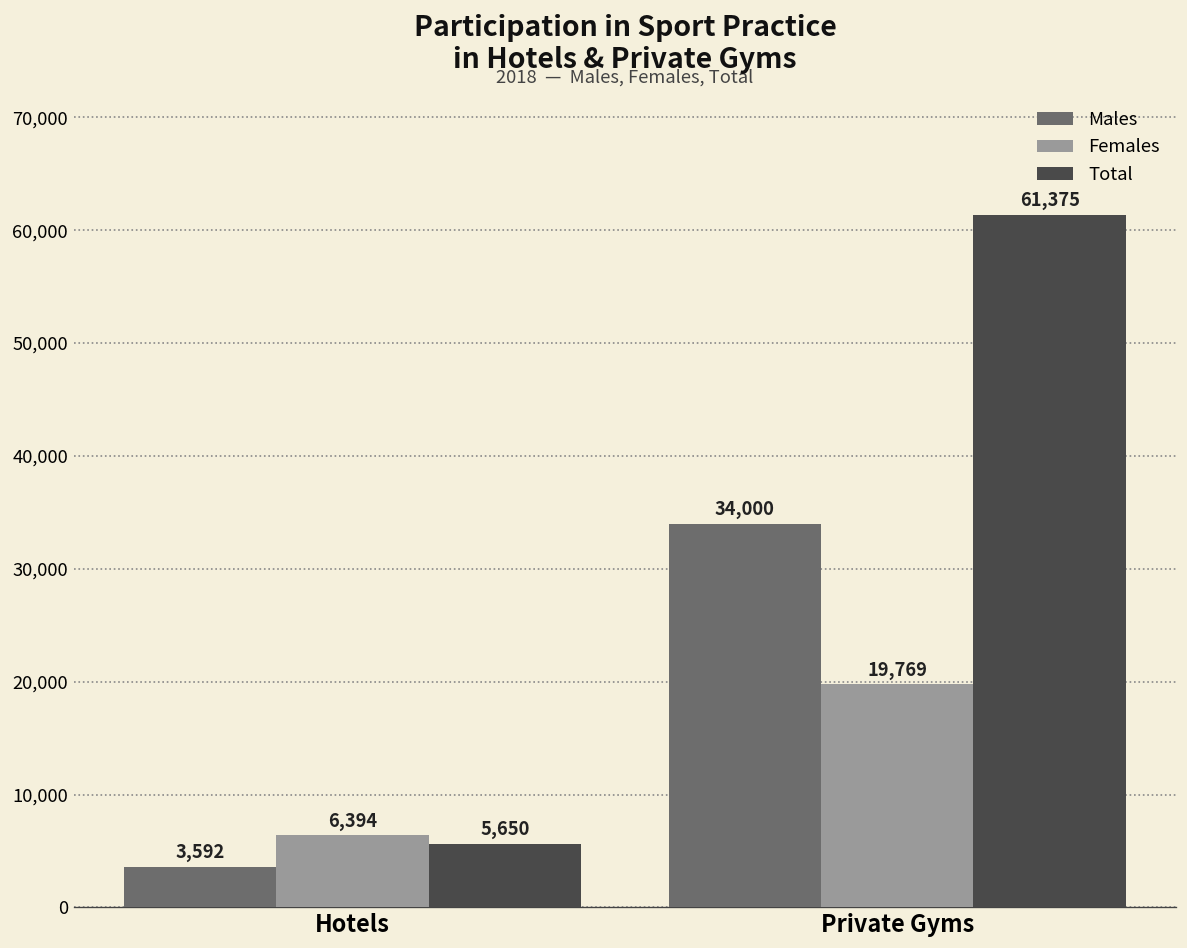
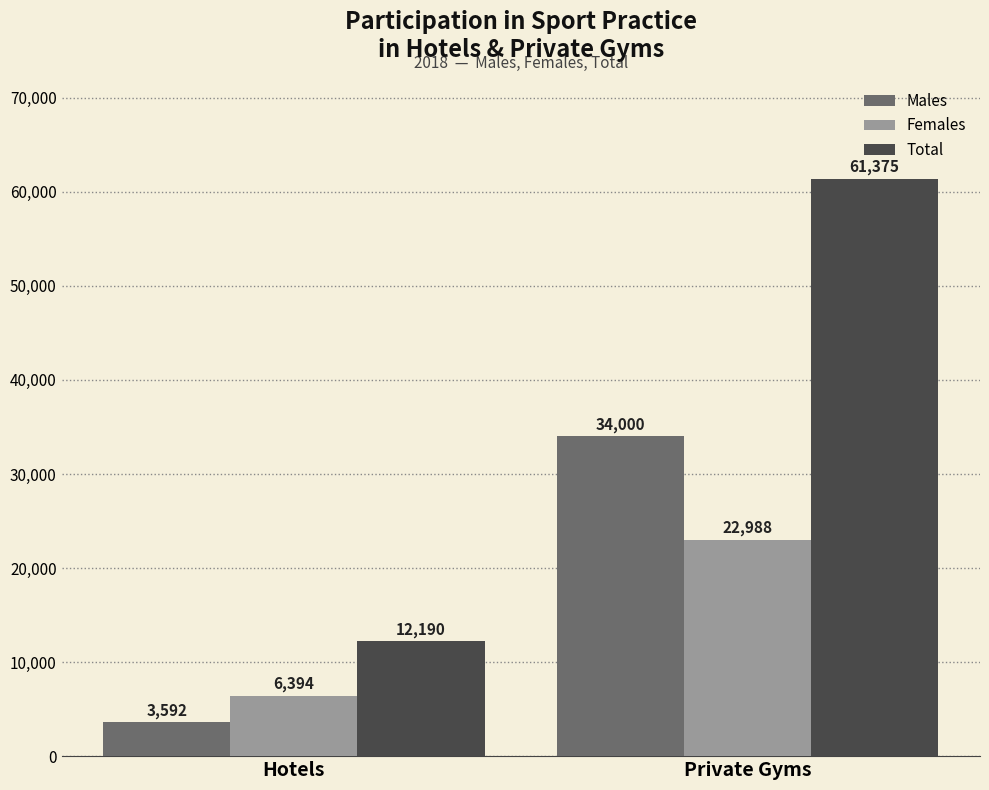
Total, Hotels: 5,650 -> 12,190
Females, Private Gyms: 19,769 -> 22,988
